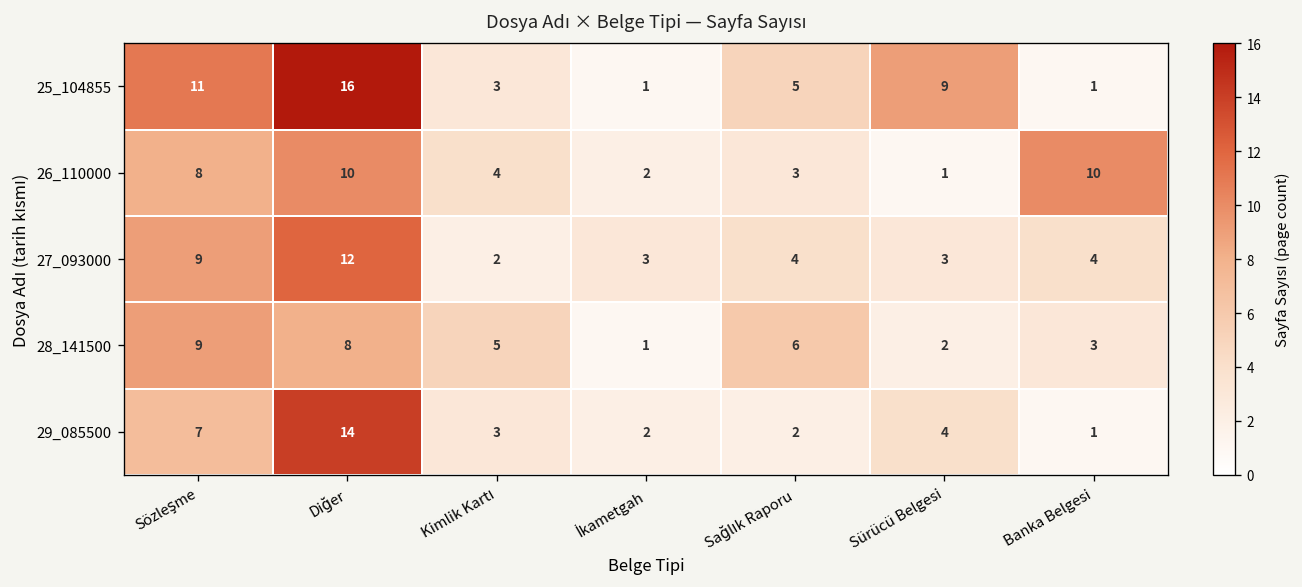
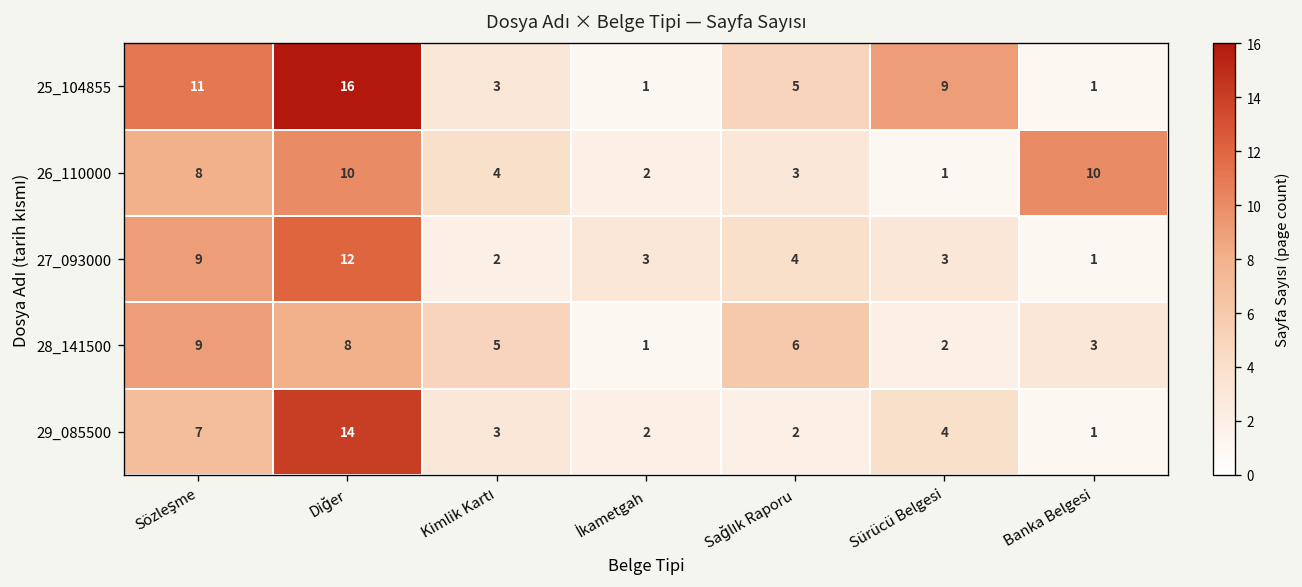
27_093000, Banka Belgesi: 4 -> 1
